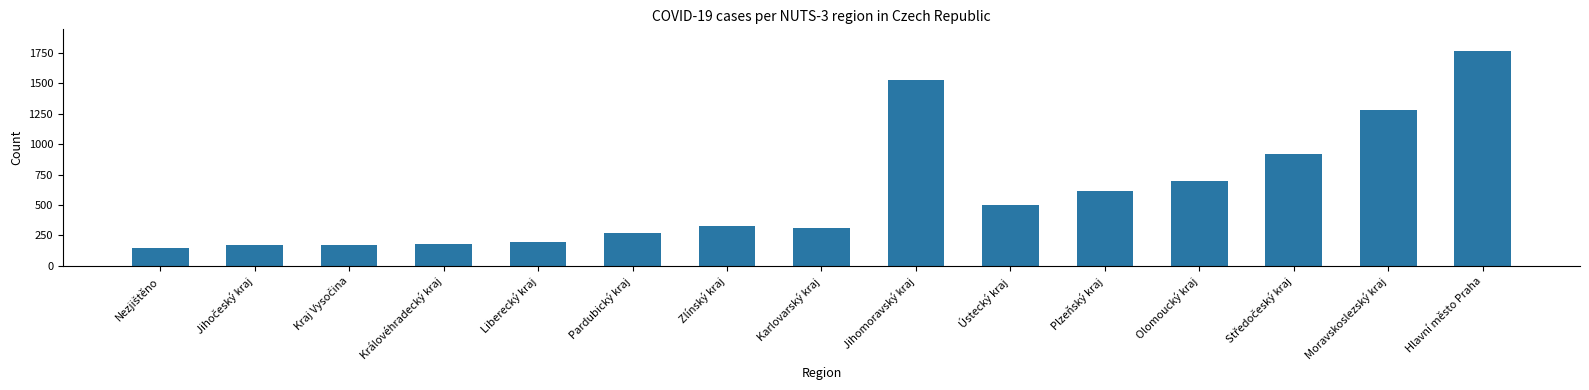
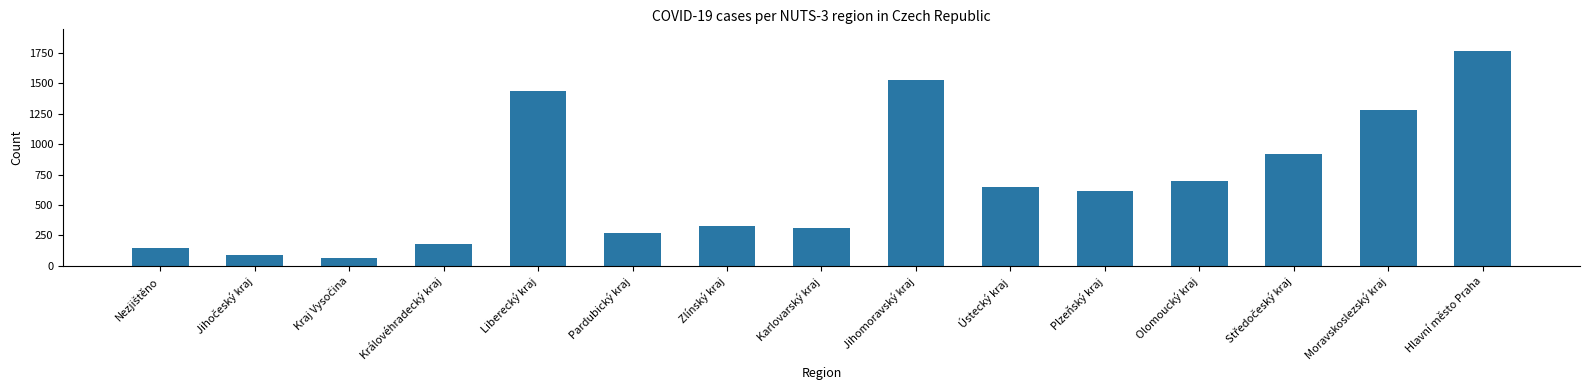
Jihočeský kraj: 170 -> 90
Kraj Vysočina: 180 -> 60
Liberecký kraj: 200 -> 1440
Ústecký kraj: 500 -> 650
